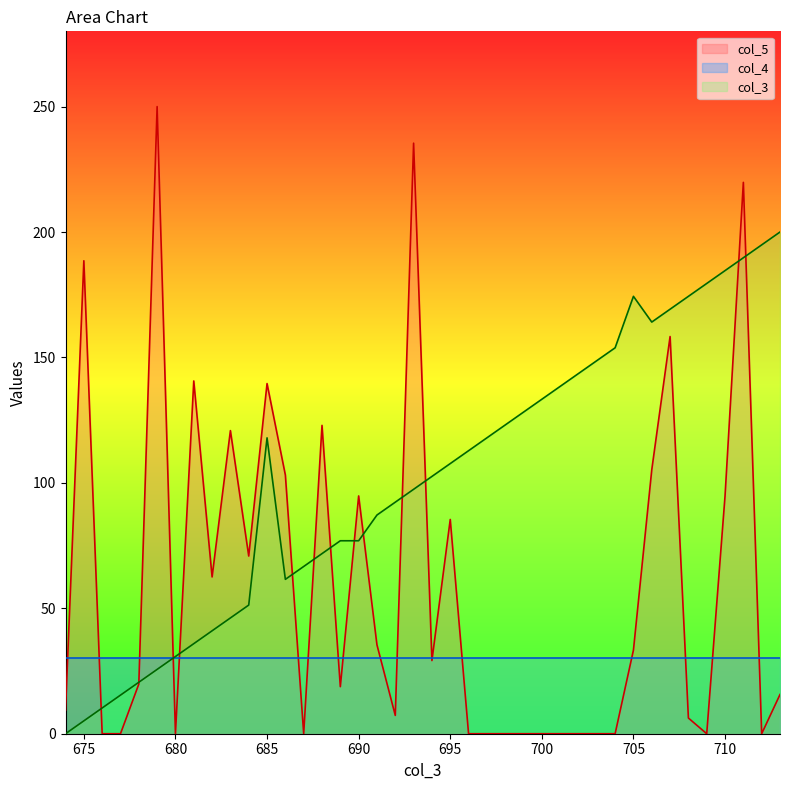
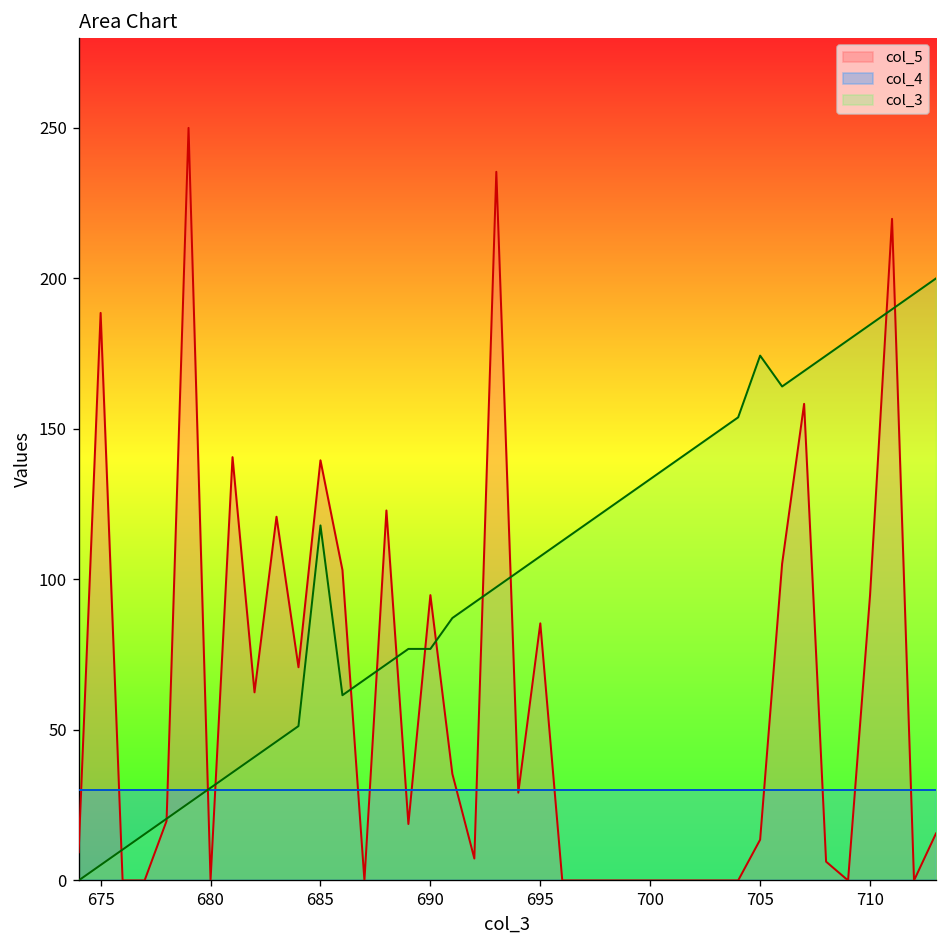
col_5, 705: 33 -> 14
